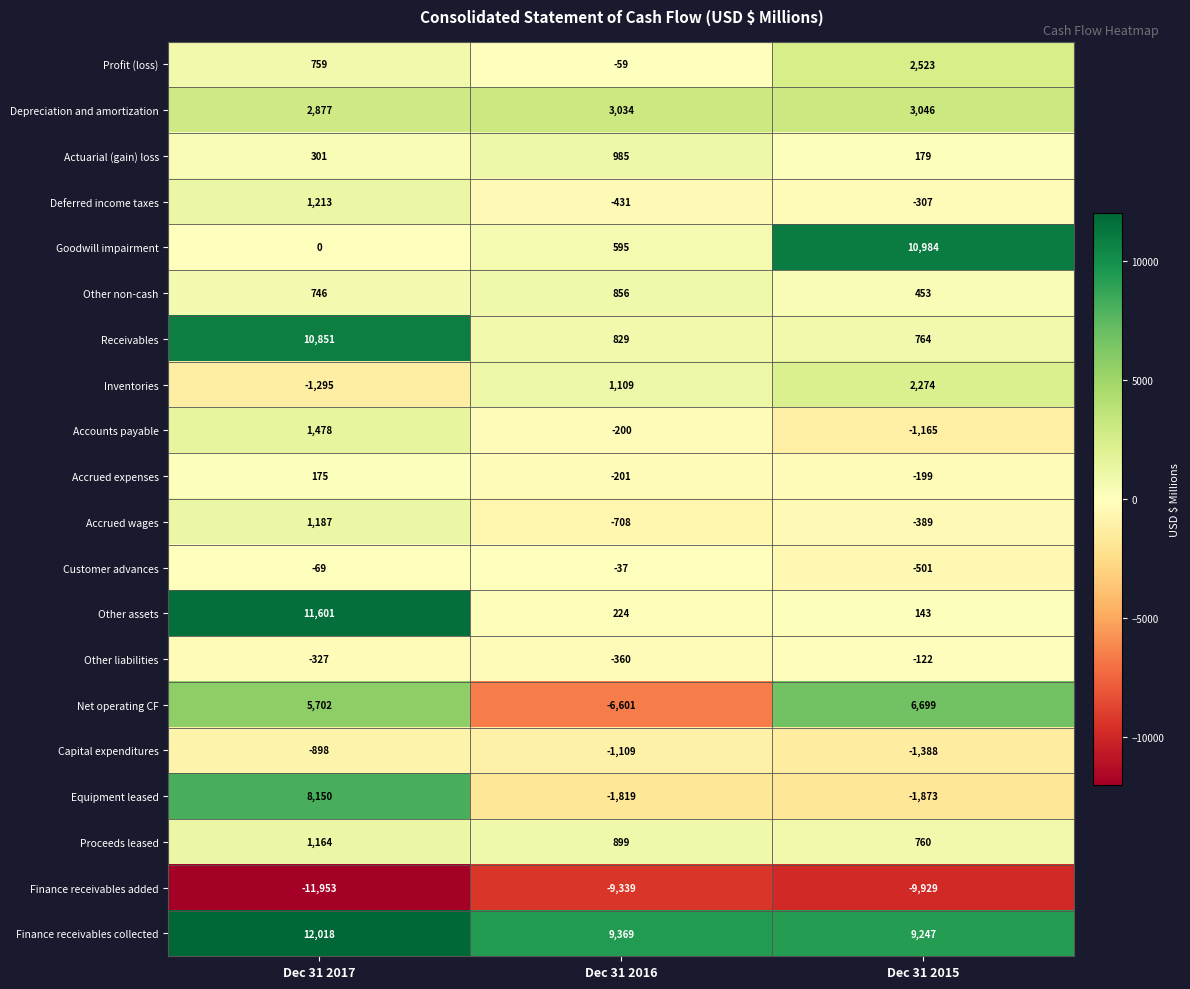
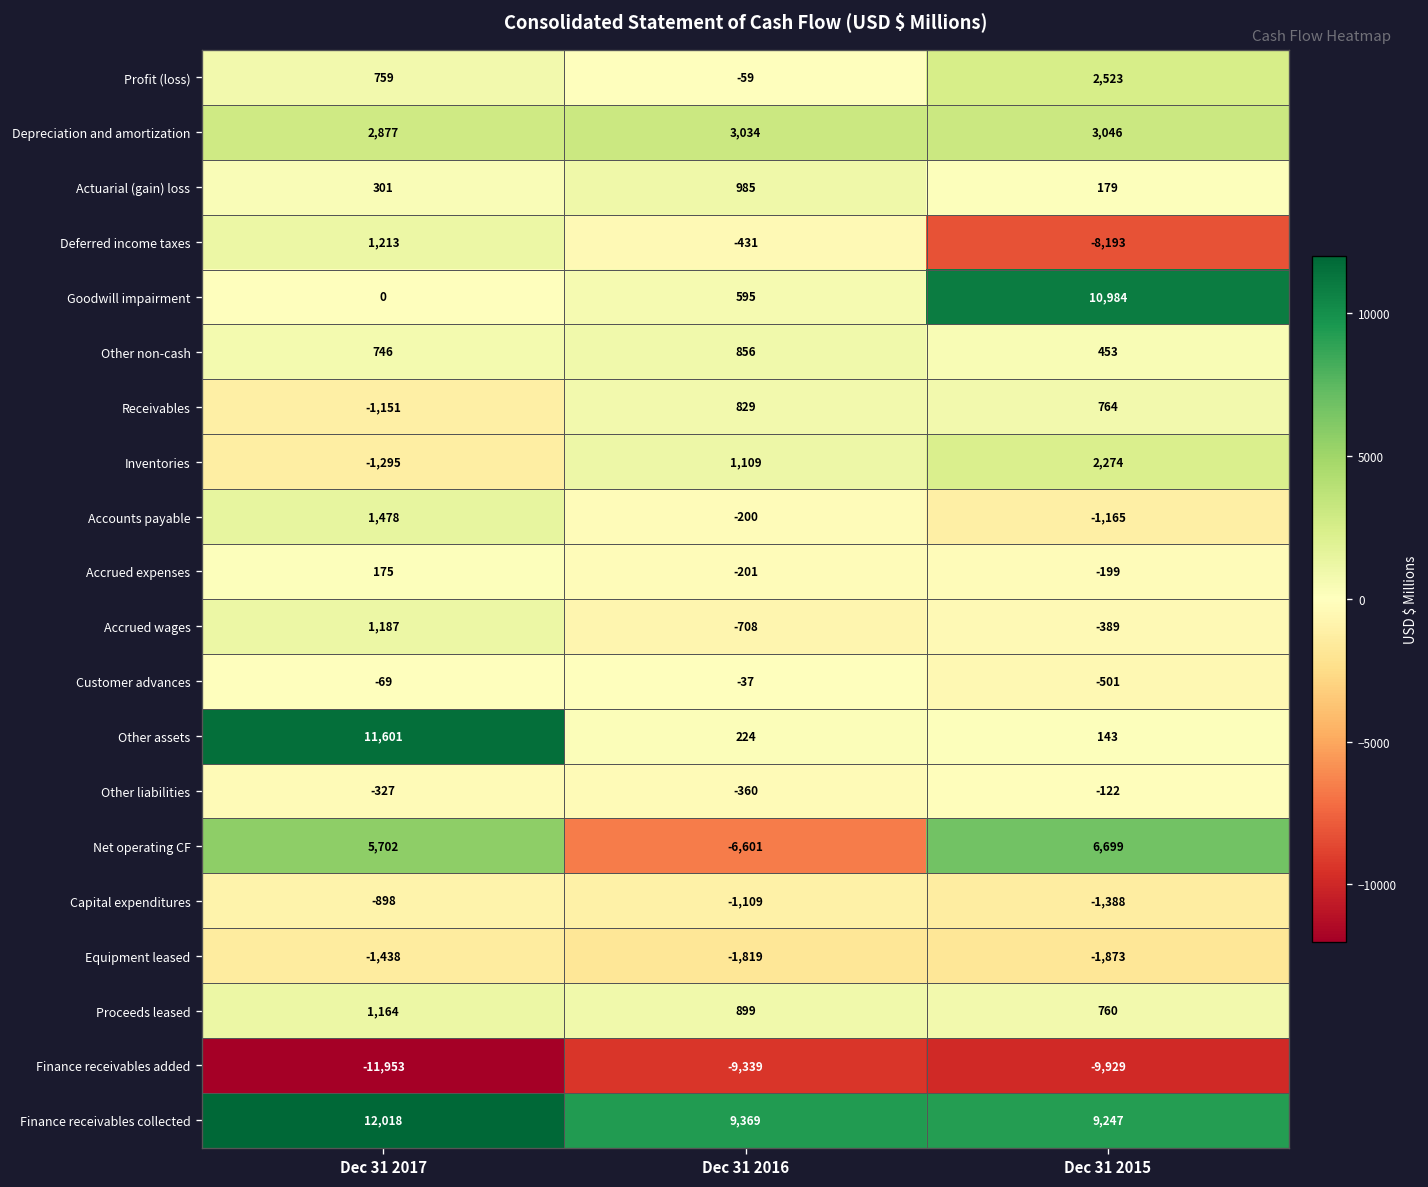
Deferred income taxes, Dec 31 2015: -307 -> -8,193
Receivables, Dec 31 2017: 10,851 -> -1,151
Equipment leased, Dec 31 2017: 8,150 -> -1,438
